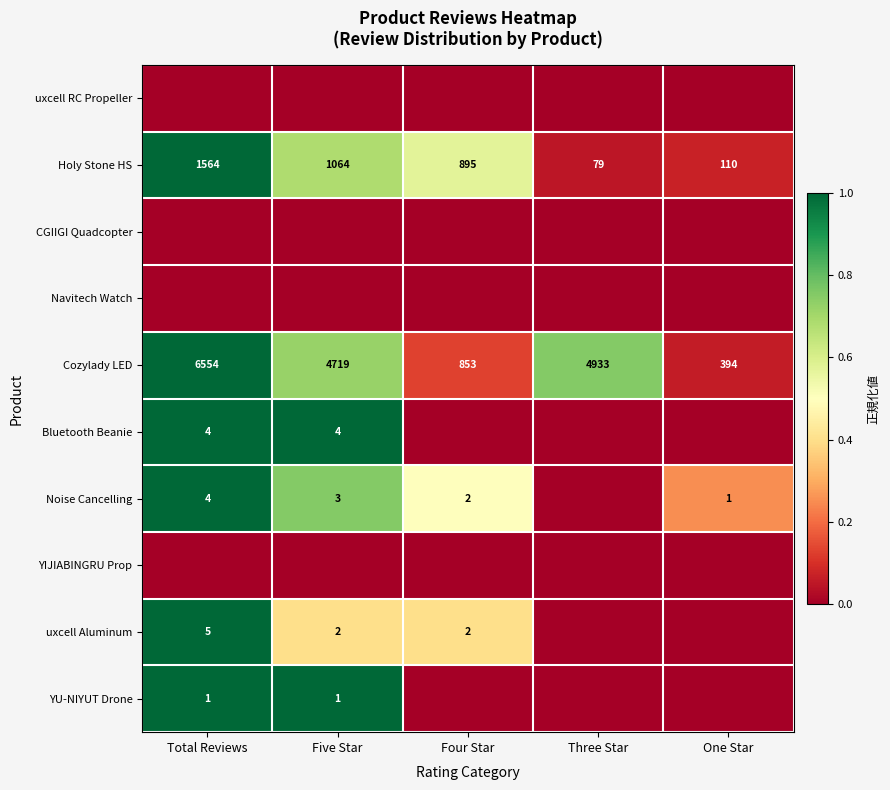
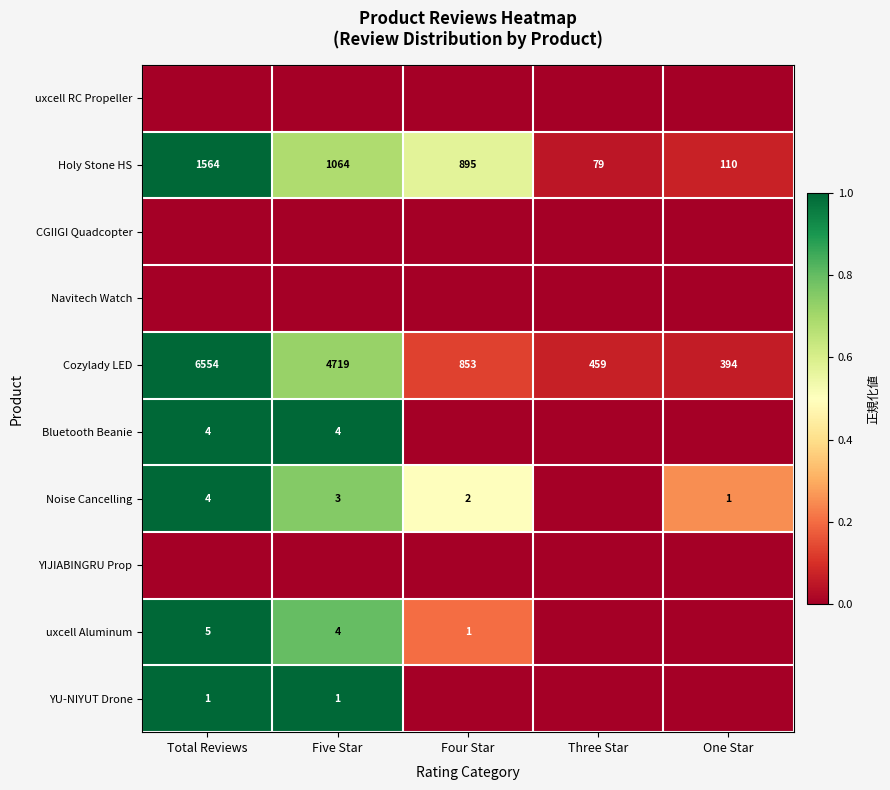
Cozylady LED, Three Star: 4933 -> 459
uxcell Aluminum, Five Star: 2 -> 4
uxcell Aluminum, Four Star: 2 -> 1
